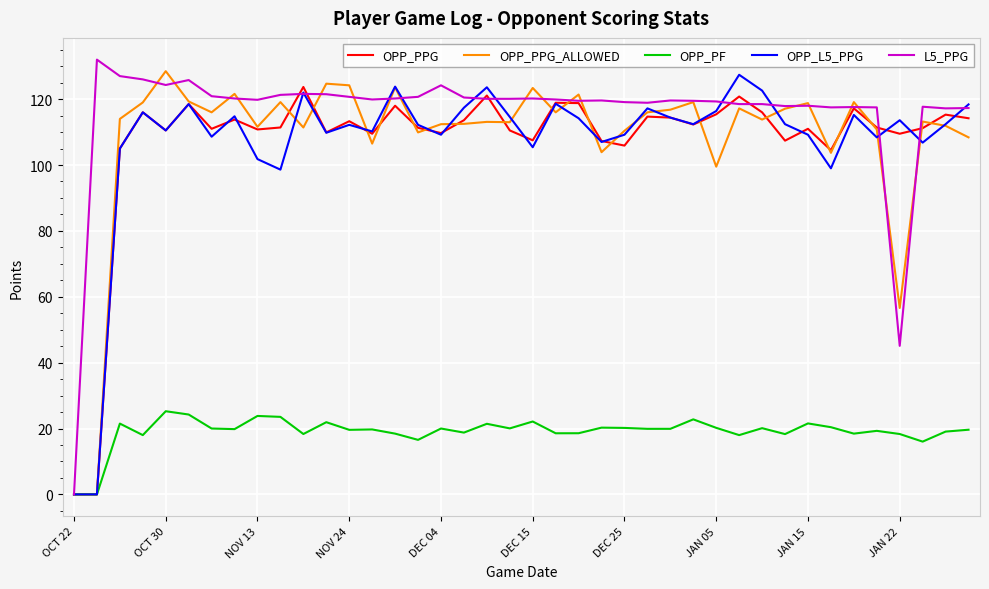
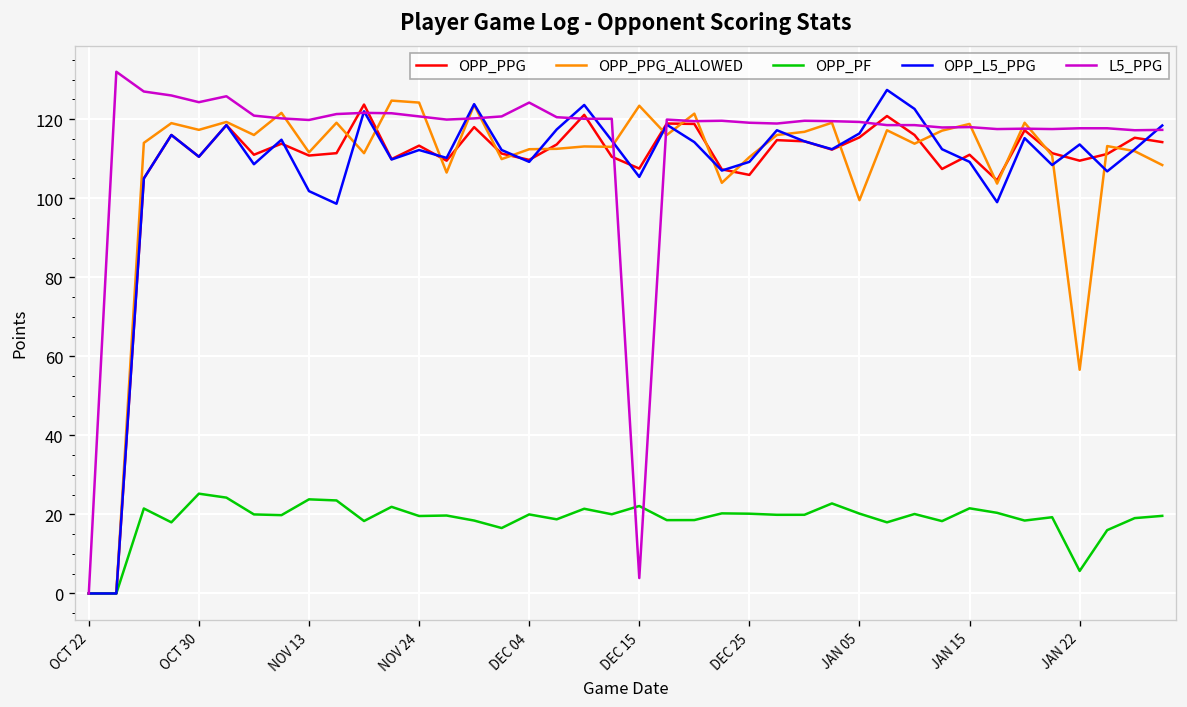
OPP_PPG_ALLOWED, OCT 30: 129 -> 117
L5_PPG, DEC 15: 120 -> 4
OPP_PF, JAN 22: 18 -> 6
L5_PPG, JAN 22: 45 -> 118
